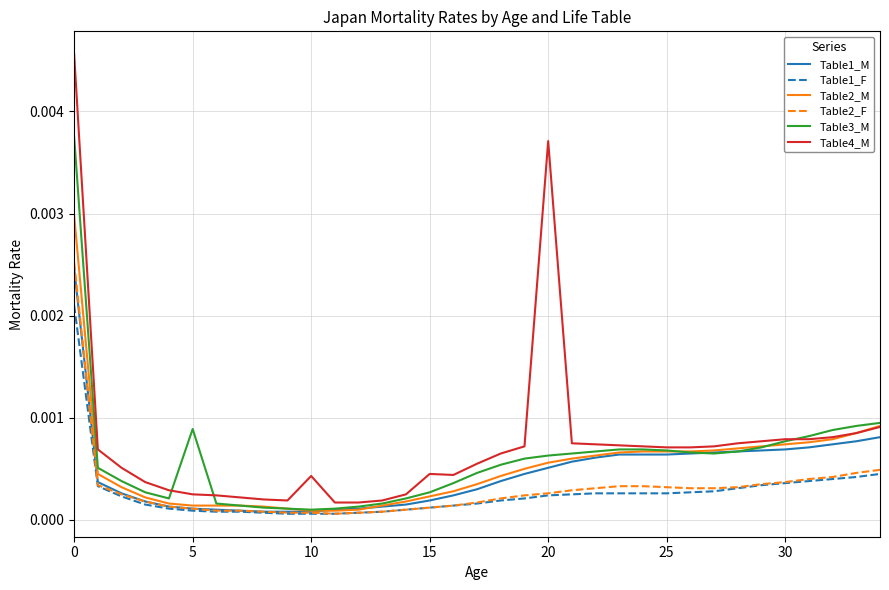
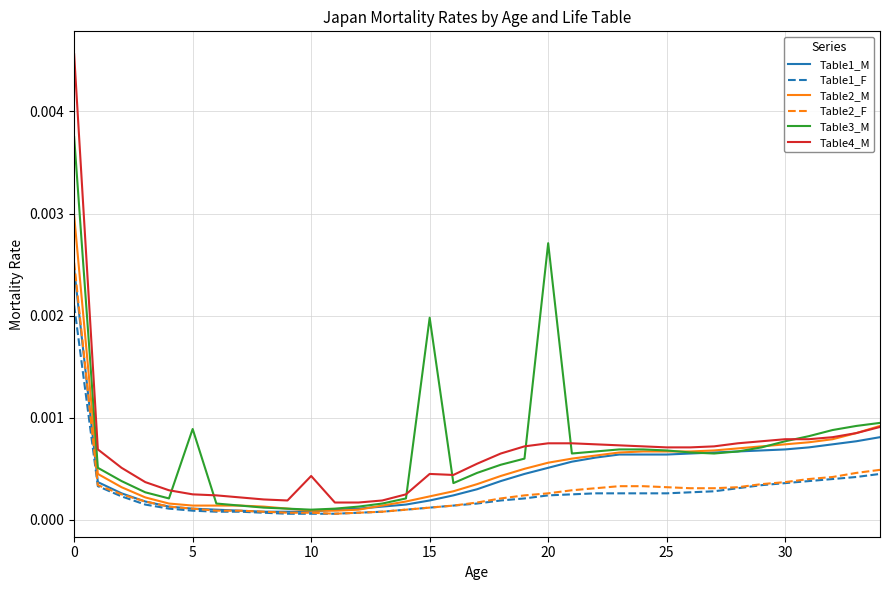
Table3_M, 15: 0.00027 -> 0.00198
Table3_M, 20: 0.00063 -> 0.00271
Table4_M, 20: 0.00371 -> 0.00075
